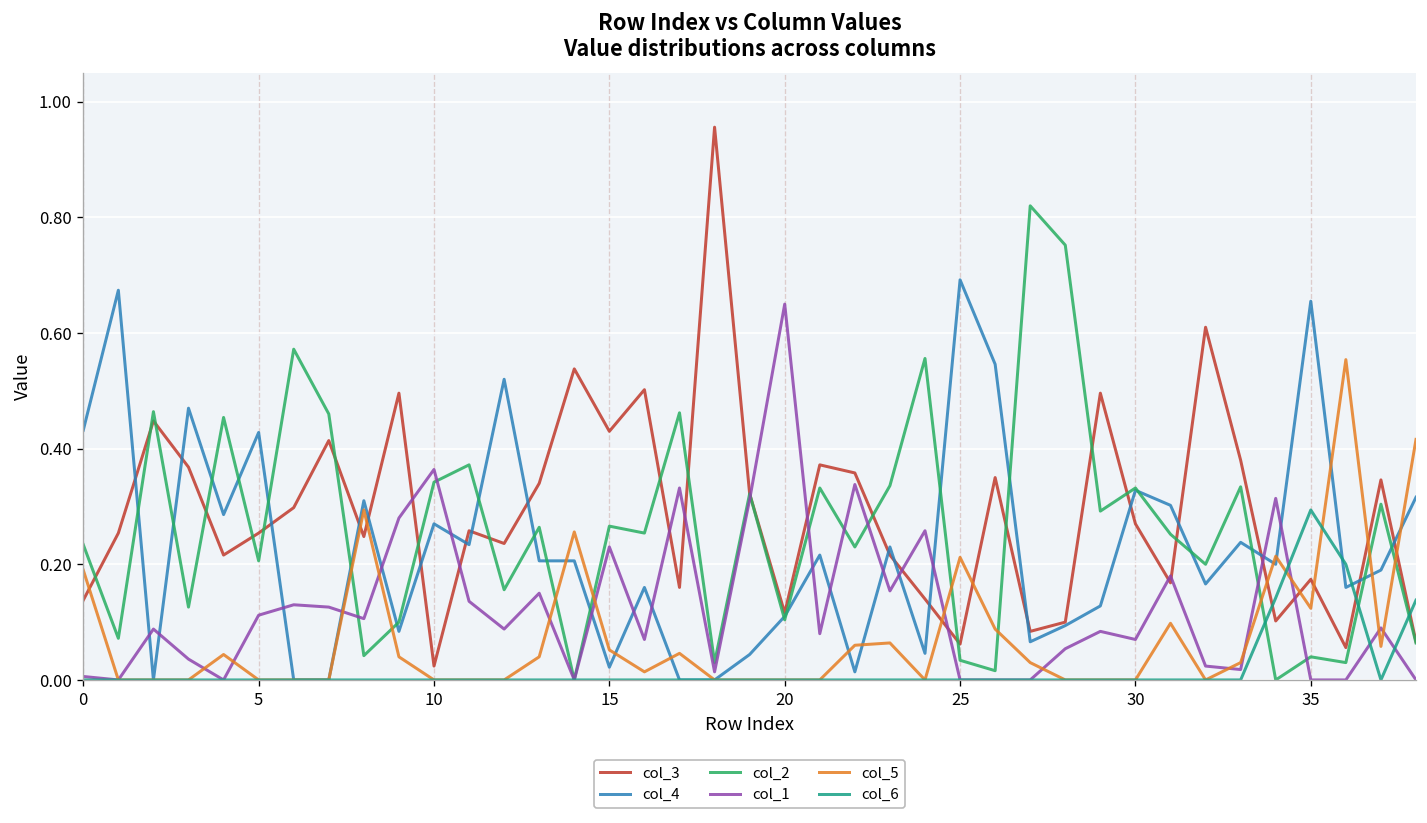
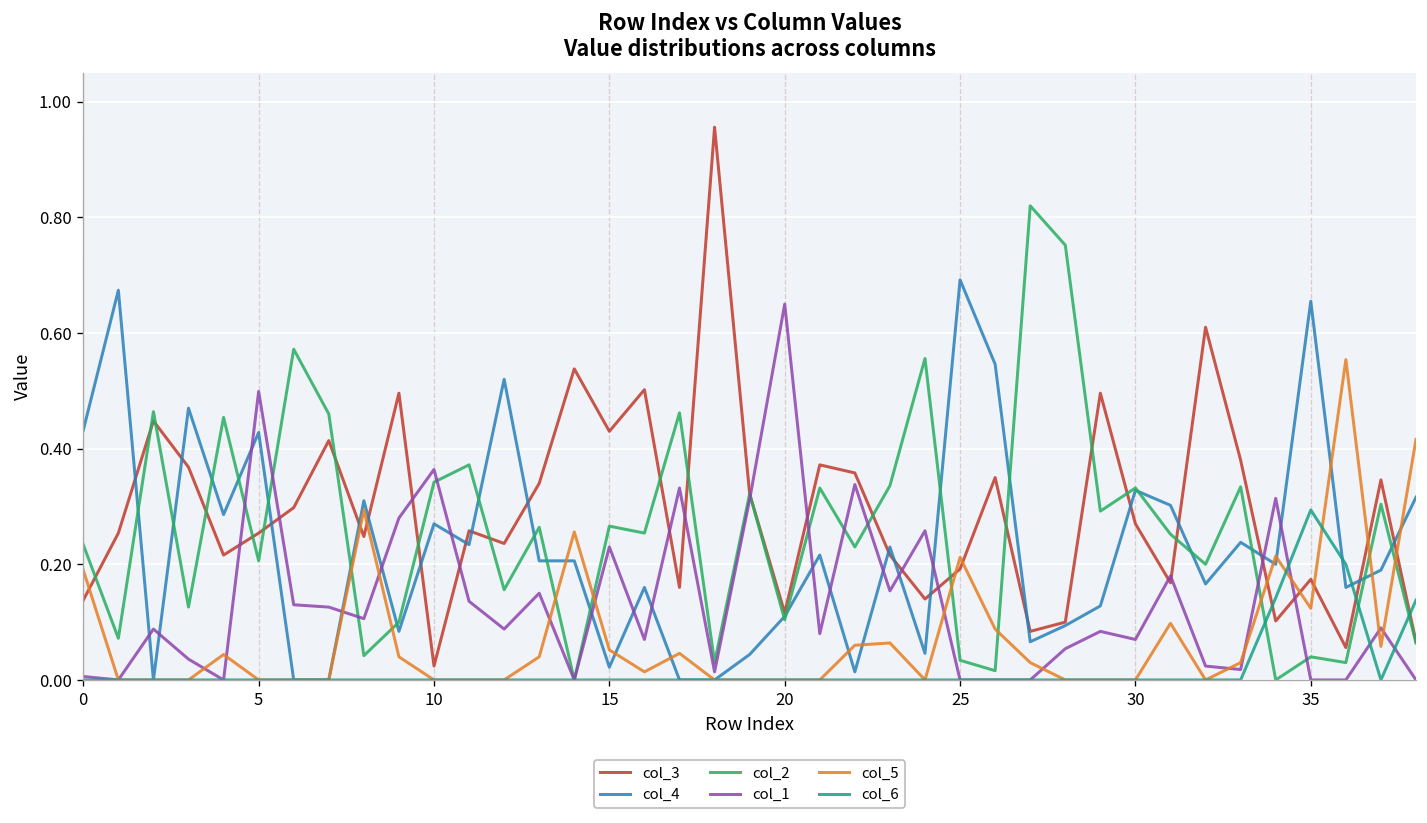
col_1, 5: 0.11 -> 0.50
col_3, 25: 0.06 -> 0.19
